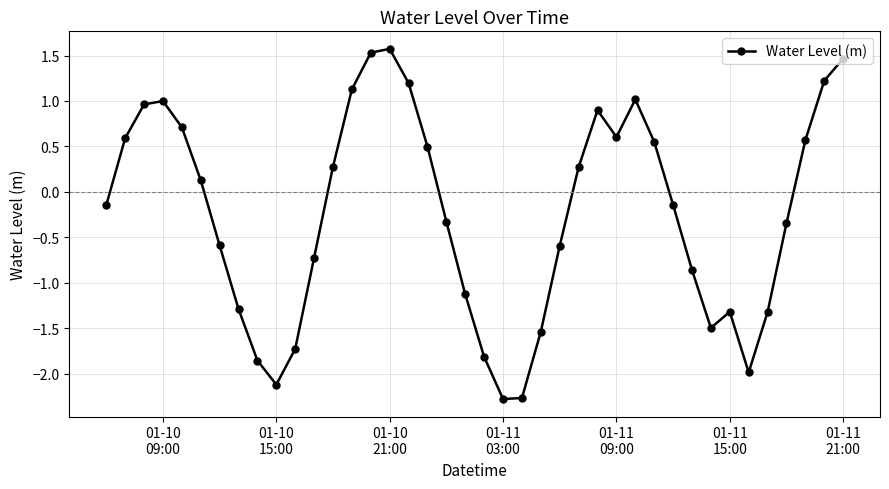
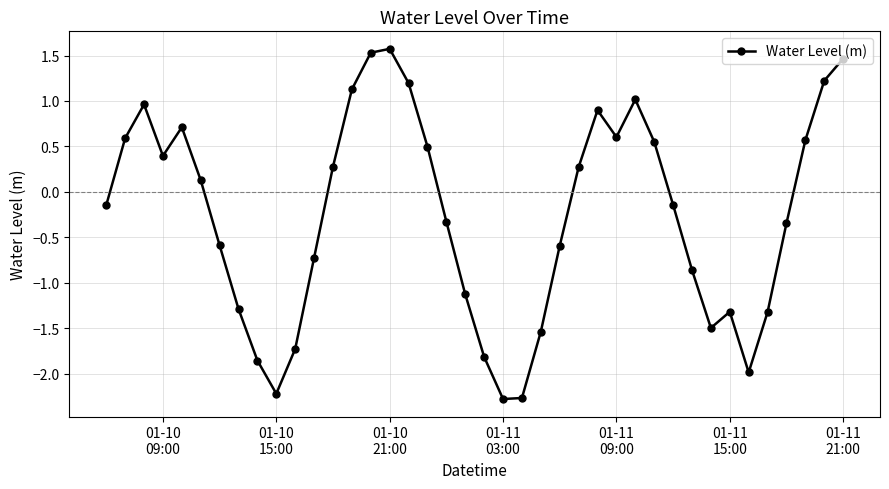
01-10 09:00: 1.0 -> 0.4
01-10 15:00: -2.1 -> -2.2
